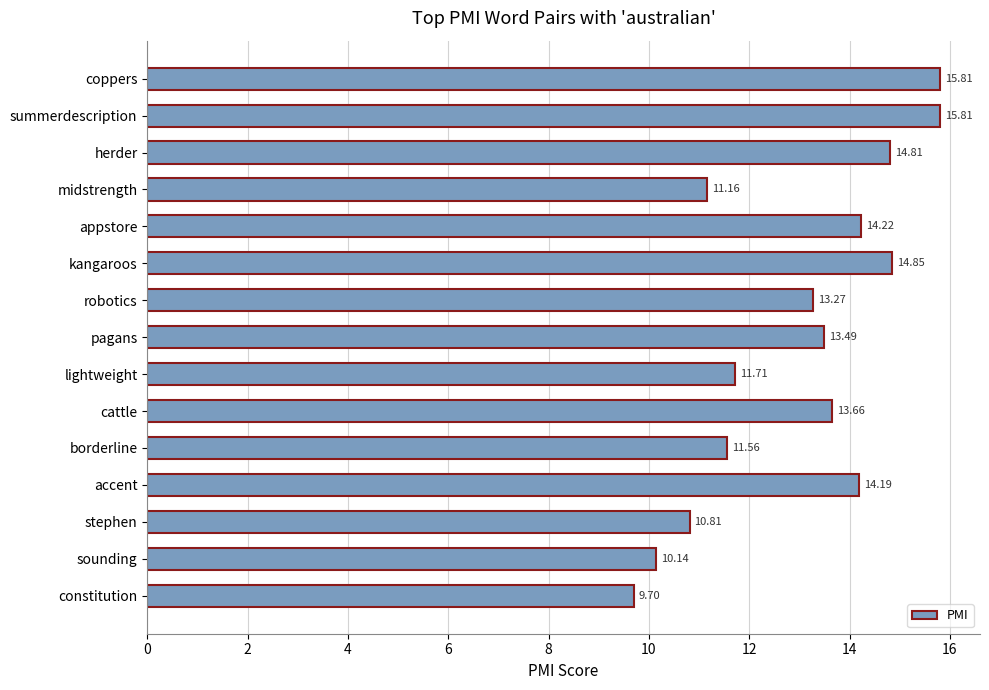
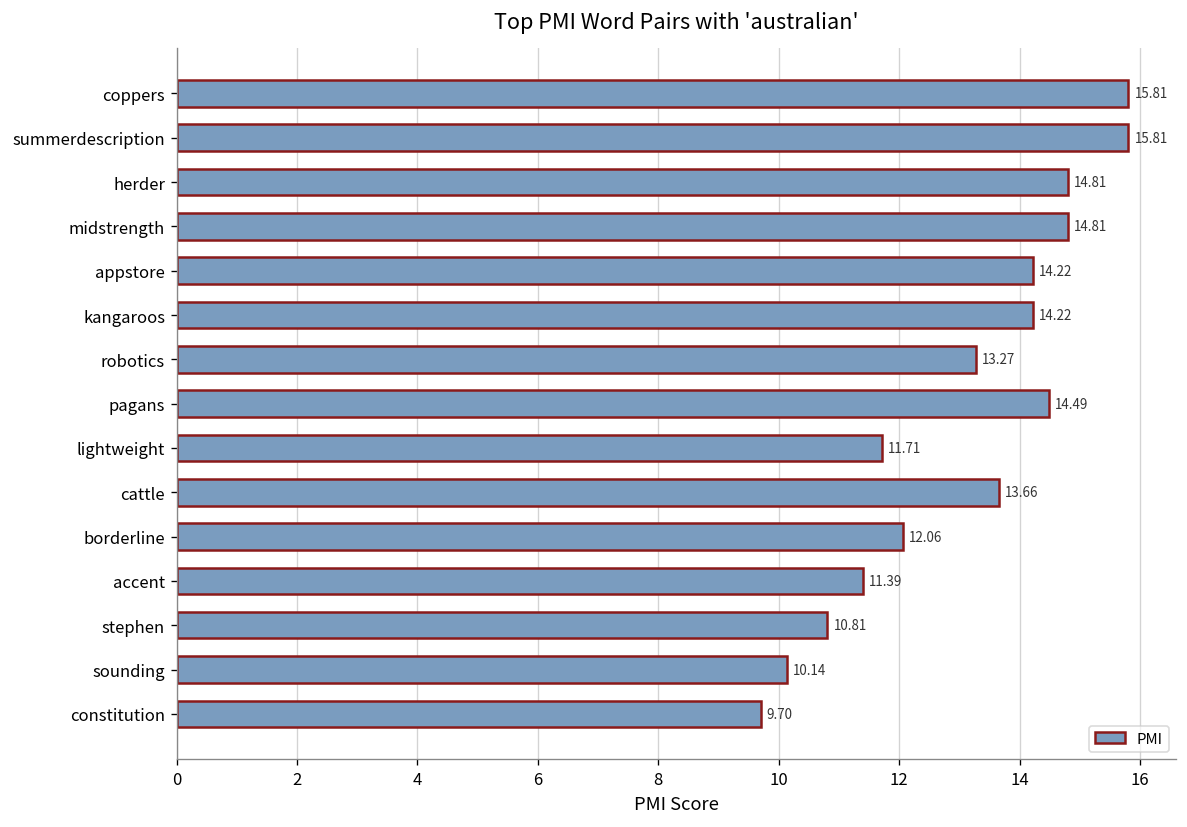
midstrength: 11.16 -> 14.81
kangaroos: 14.85 -> 14.22
pagans: 13.49 -> 14.49
borderline: 11.56 -> 12.06
accent: 14.19 -> 11.39
